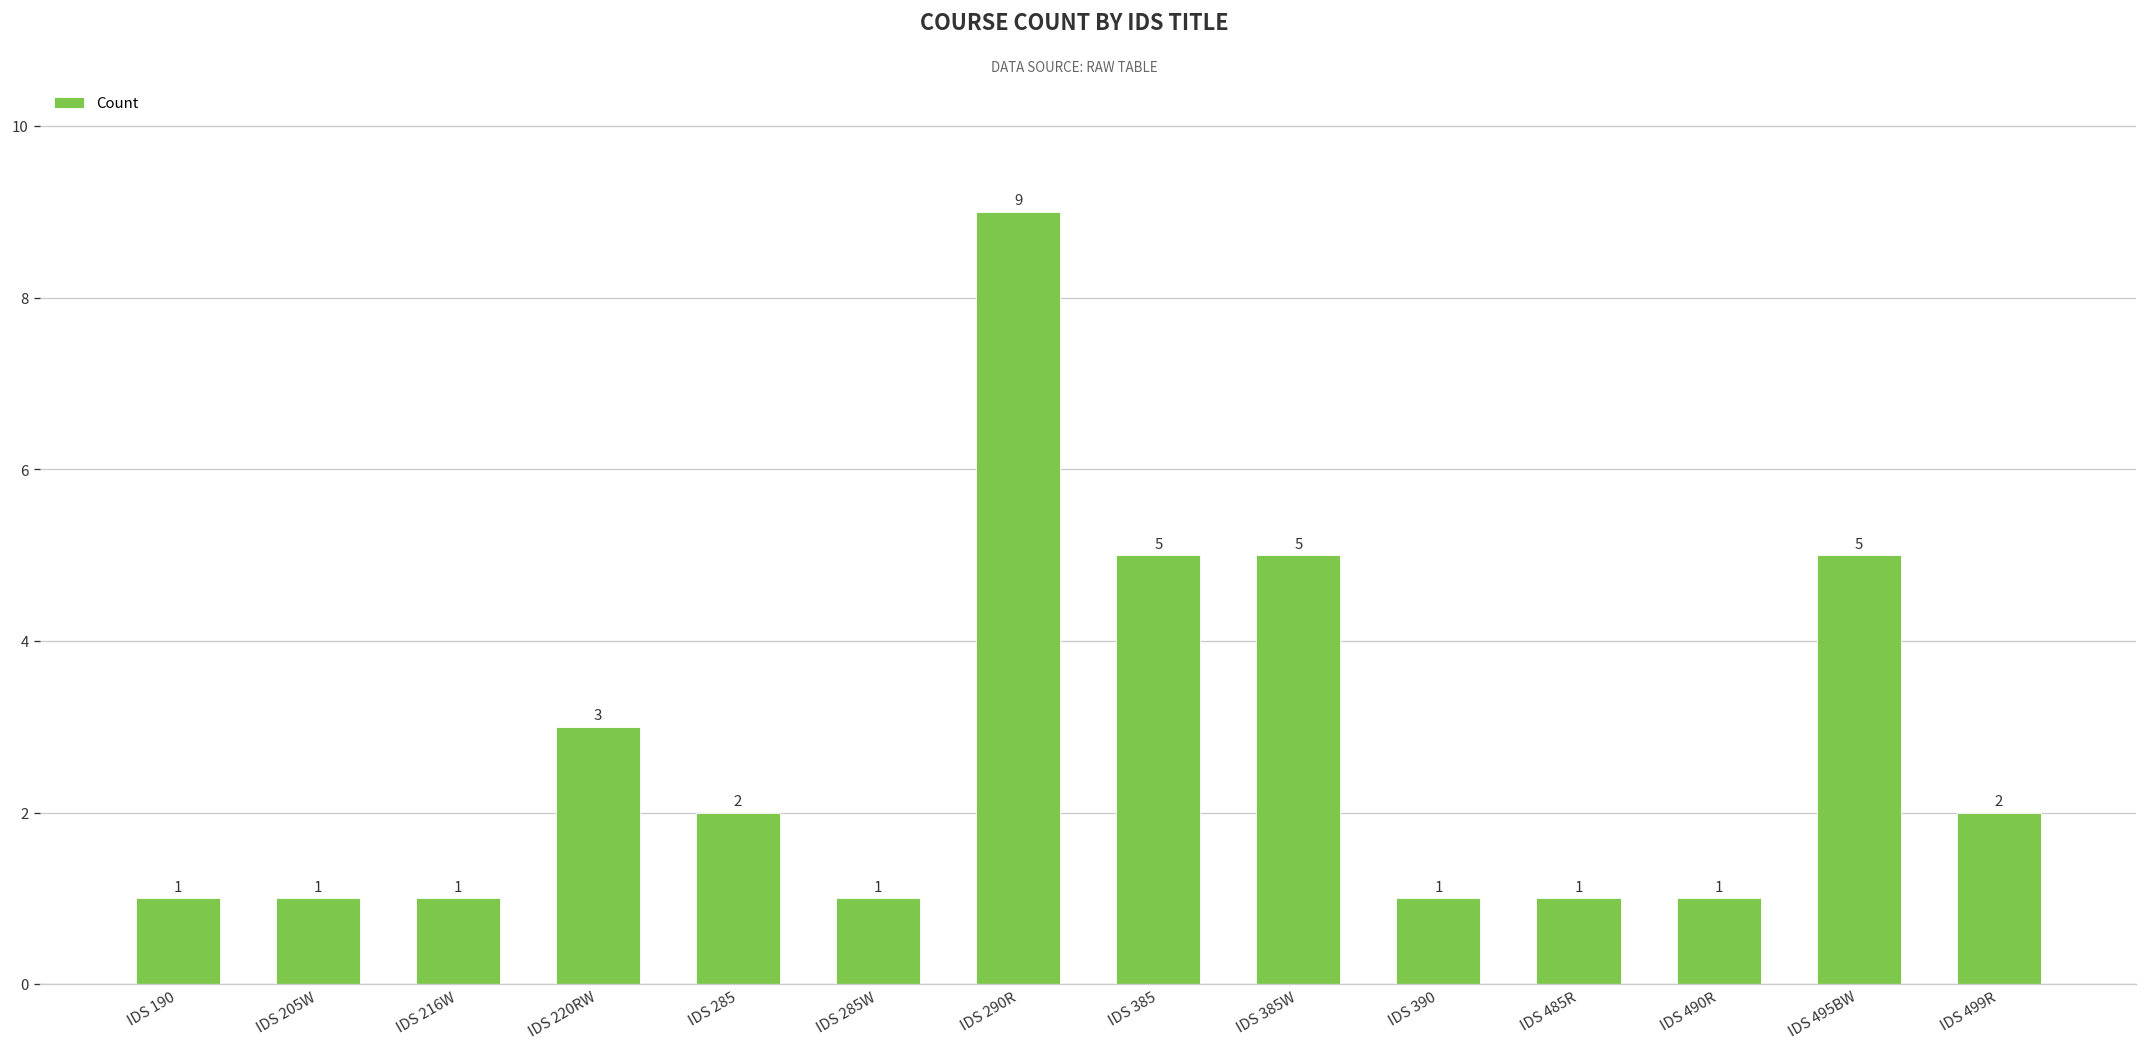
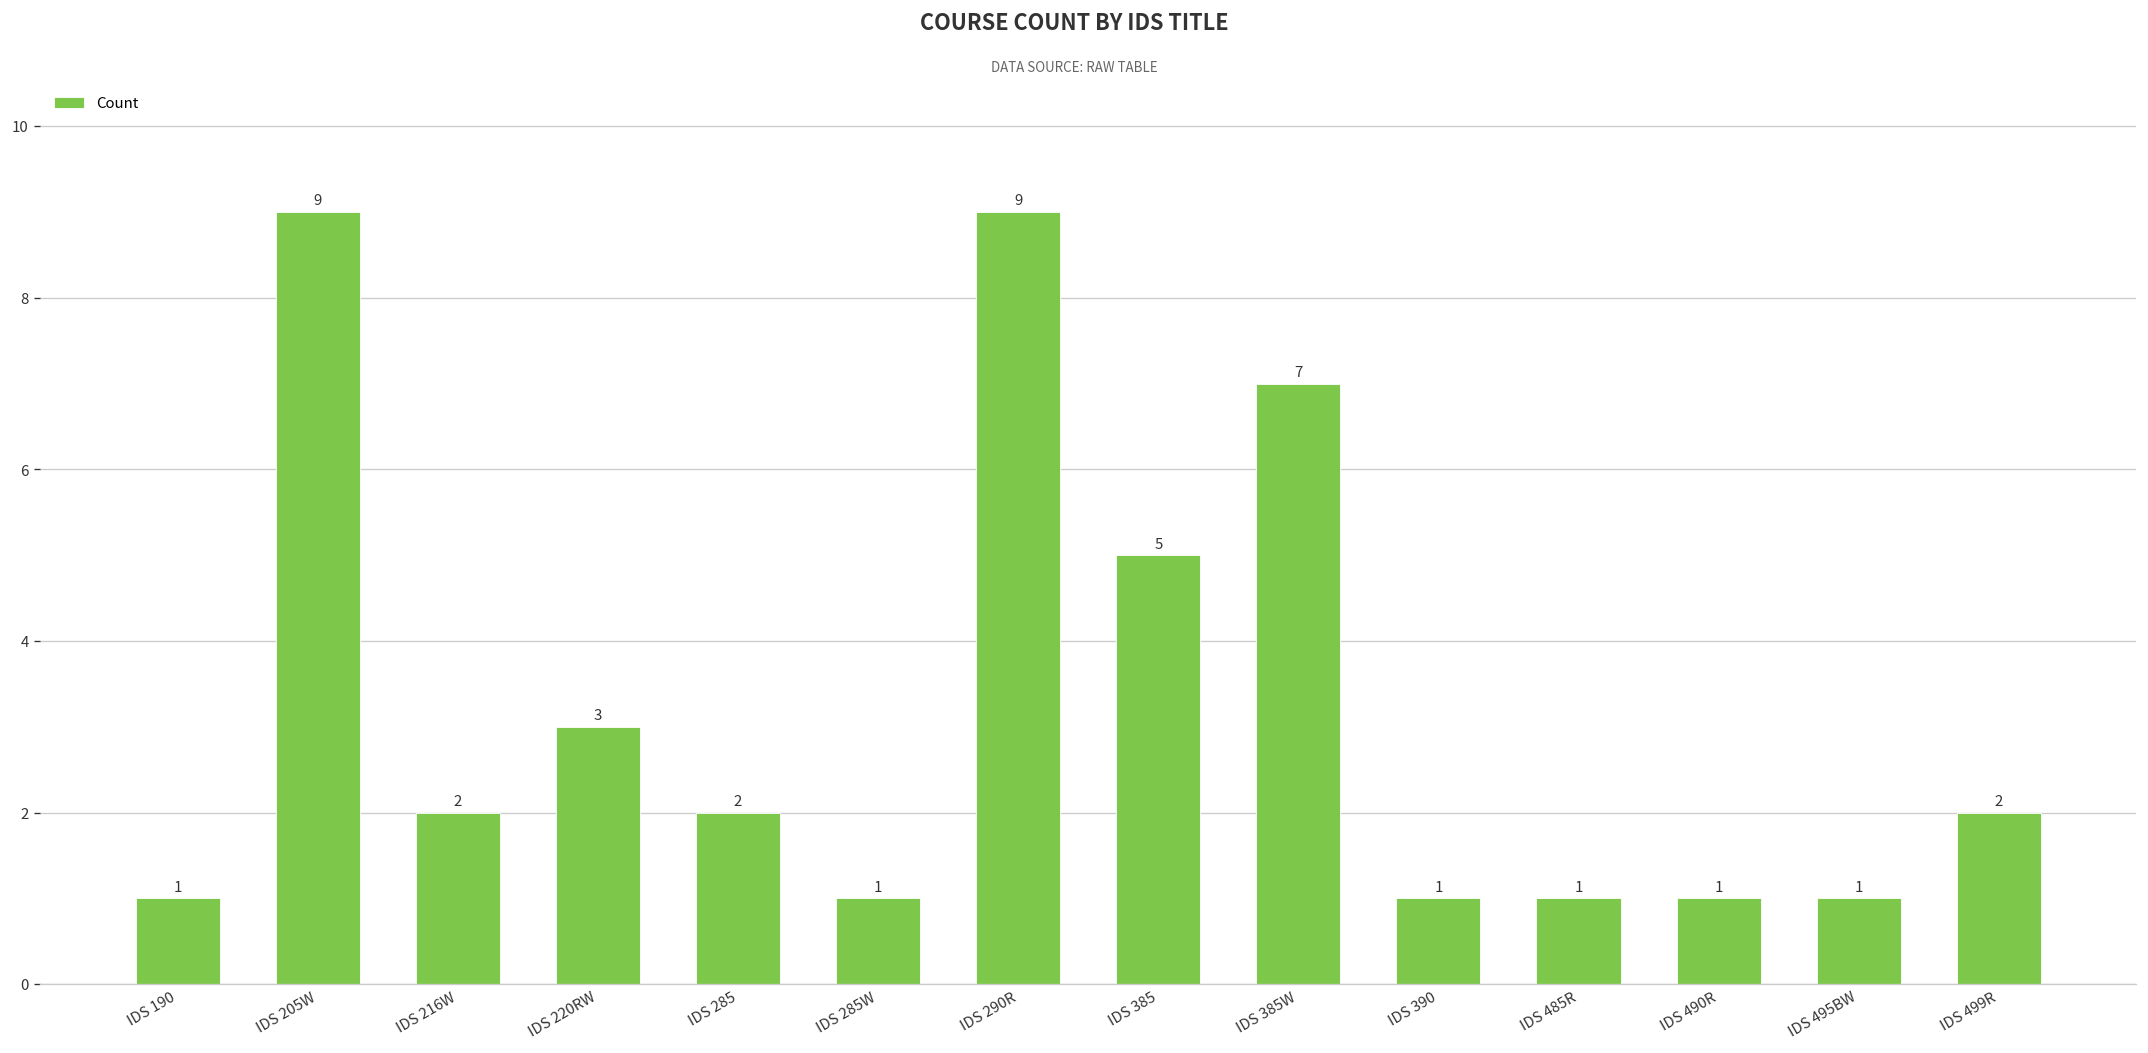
IDS 205W: 1 -> 9
IDS 216W: 1 -> 2
IDS 385W: 5 -> 7
IDS 495BW: 5 -> 1
